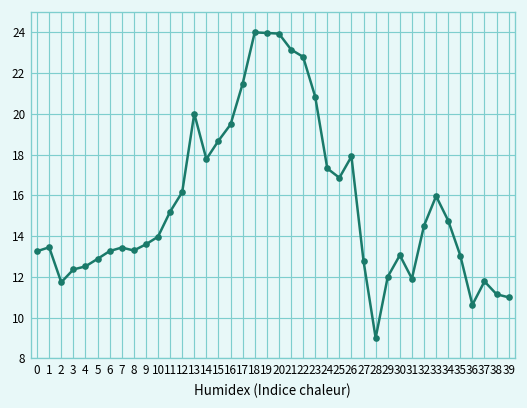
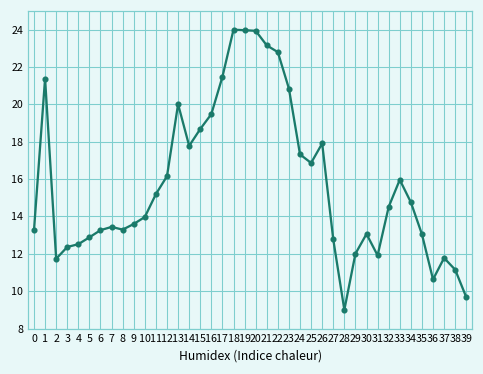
1: 13.5 -> 21.4
39: 11.0 -> 9.7
